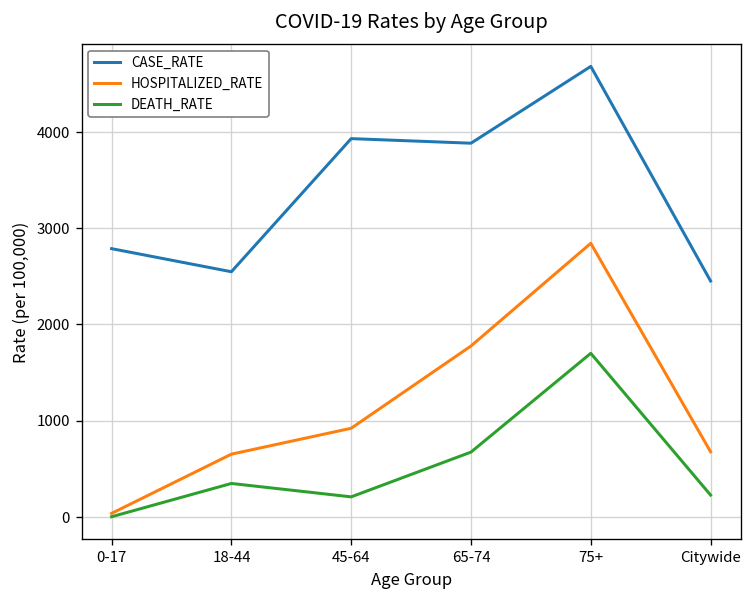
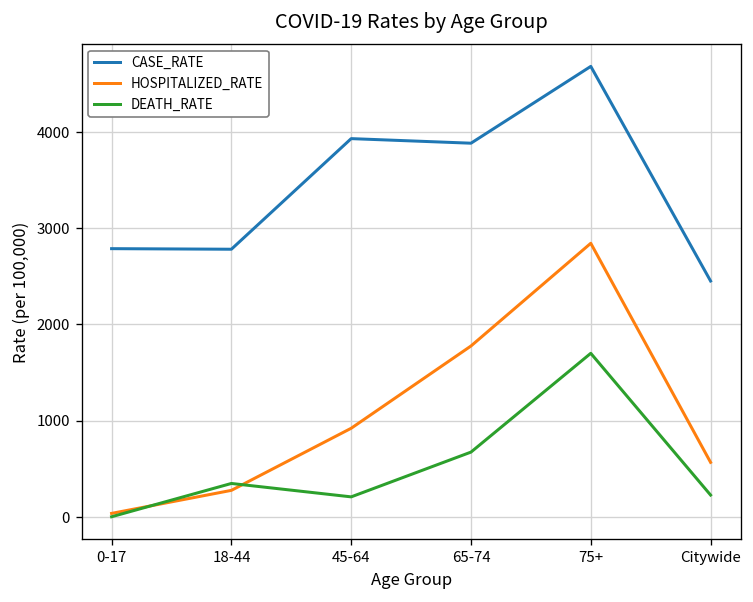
CASE_RATE, 18-44: 2500 -> 2800
HOSPITALIZED_RATE, 18-44: 700 -> 300
HOSPITALIZED_RATE, Citywide: 700 -> 600
